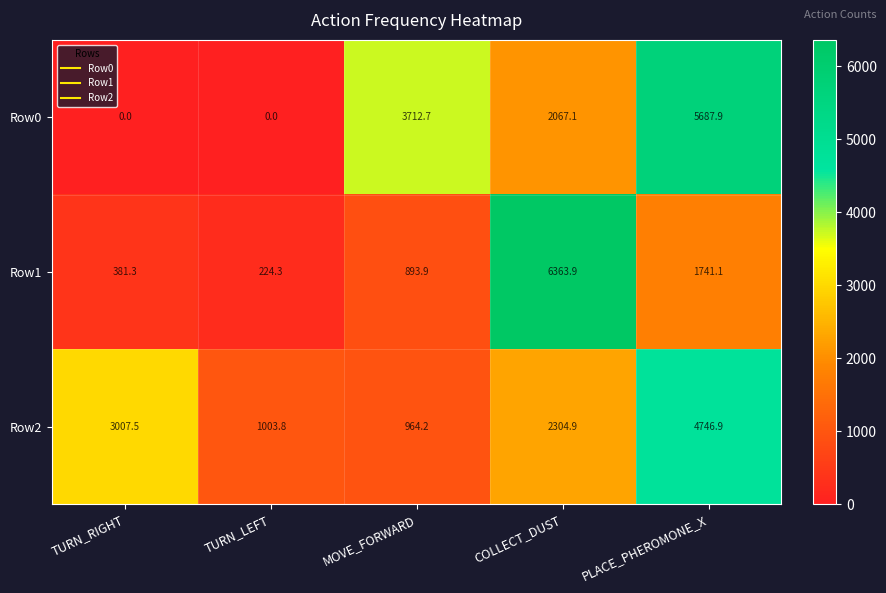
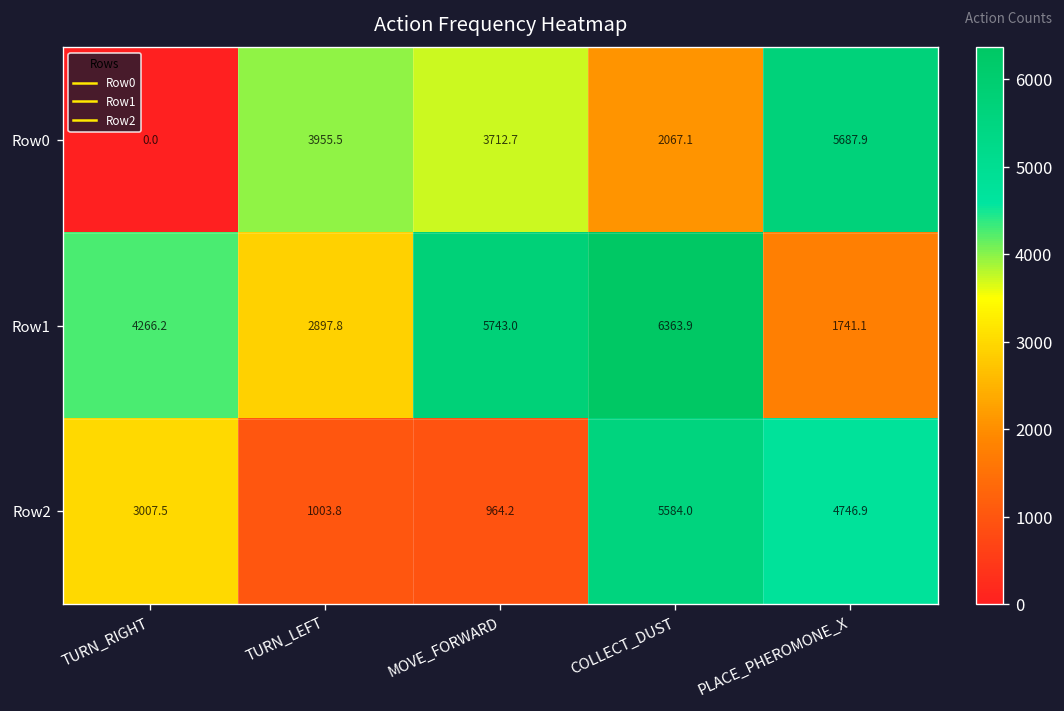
Row0, TURN_LEFT: 0.0 -> 3955.5
Row1, TURN_RIGHT: 381.3 -> 4266.2
Row1, TURN_LEFT: 224.3 -> 2897.8
Row1, MOVE_FORWARD: 893.9 -> 5743.0
Row2, COLLECT_DUST: 2304.9 -> 5584.0
